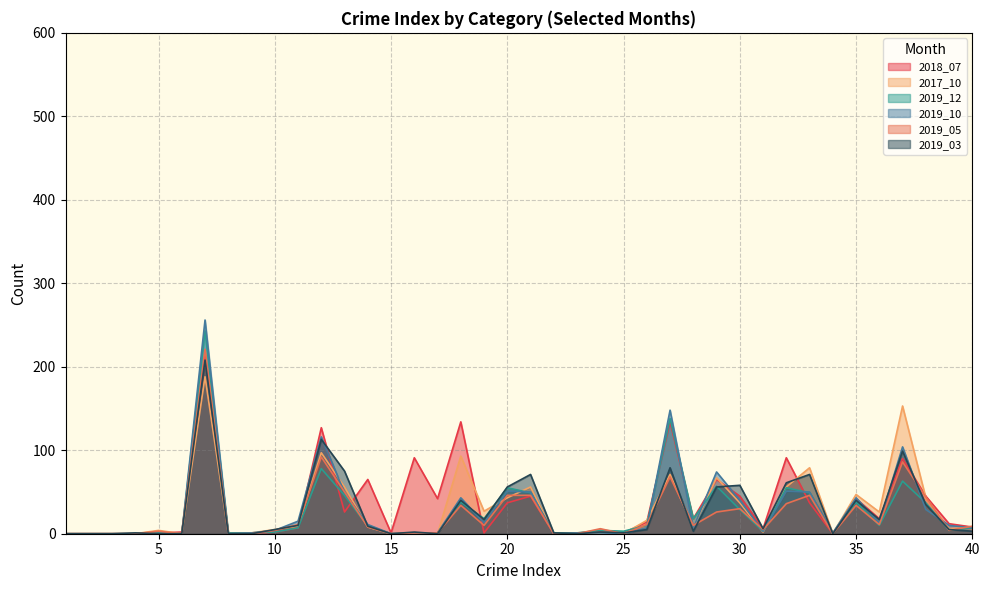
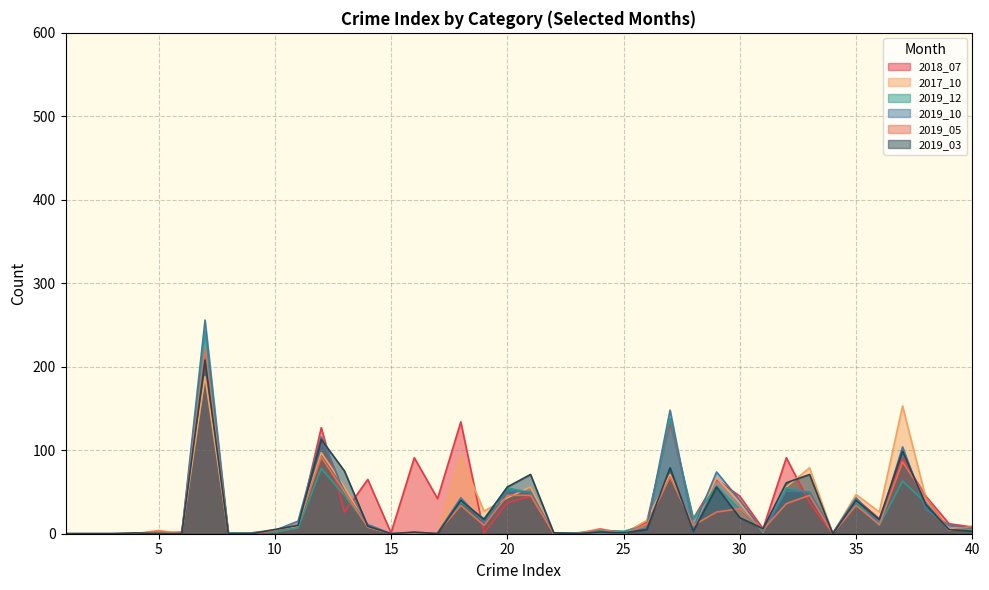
2019_03, 30: 60 -> 20
